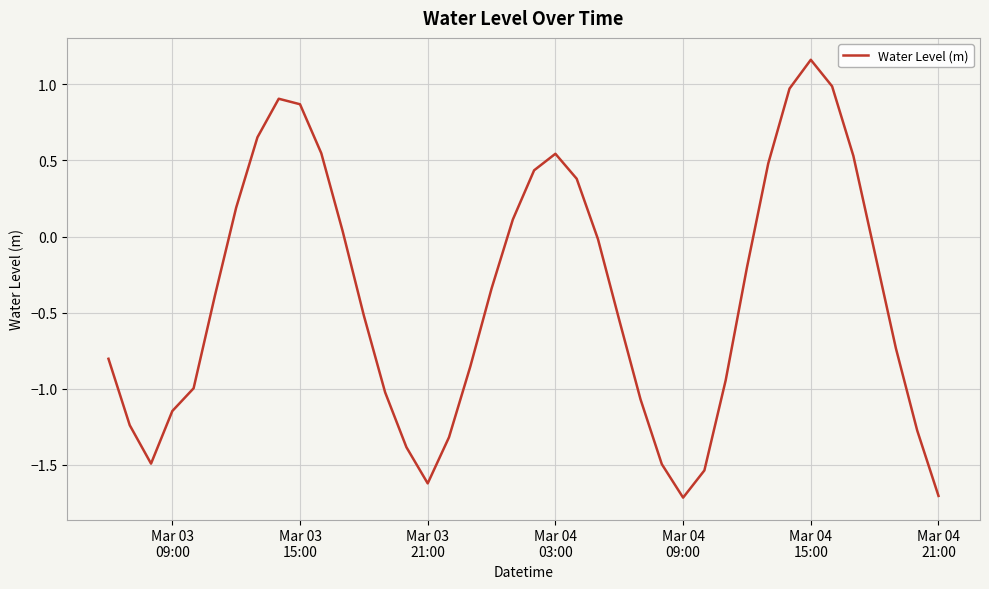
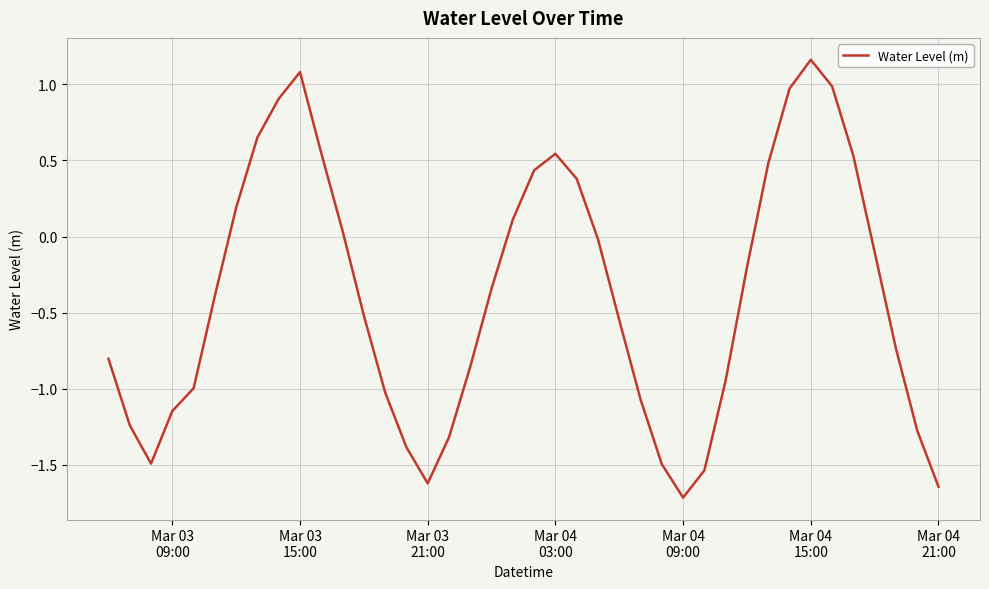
Mar 03 15:00: 0.87 -> 1.08
Mar 04 21:00: -1.70 -> -1.64
